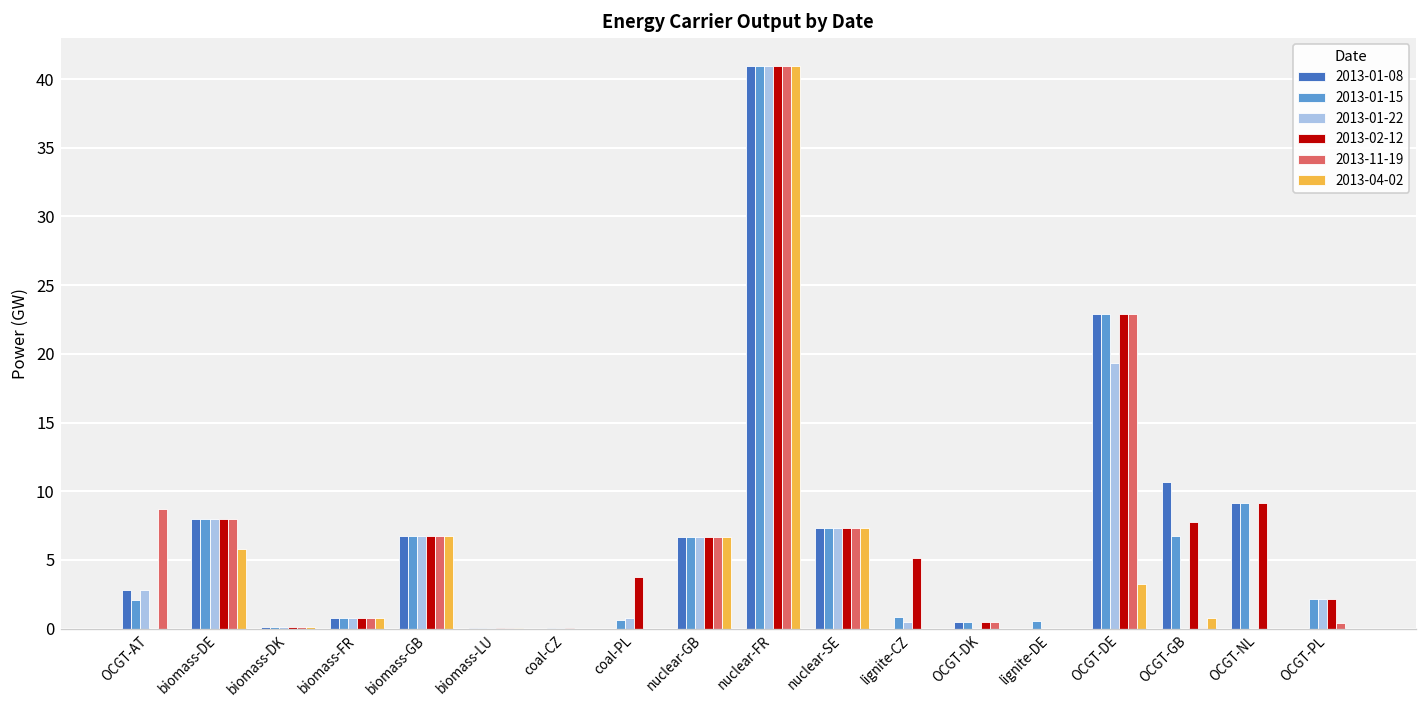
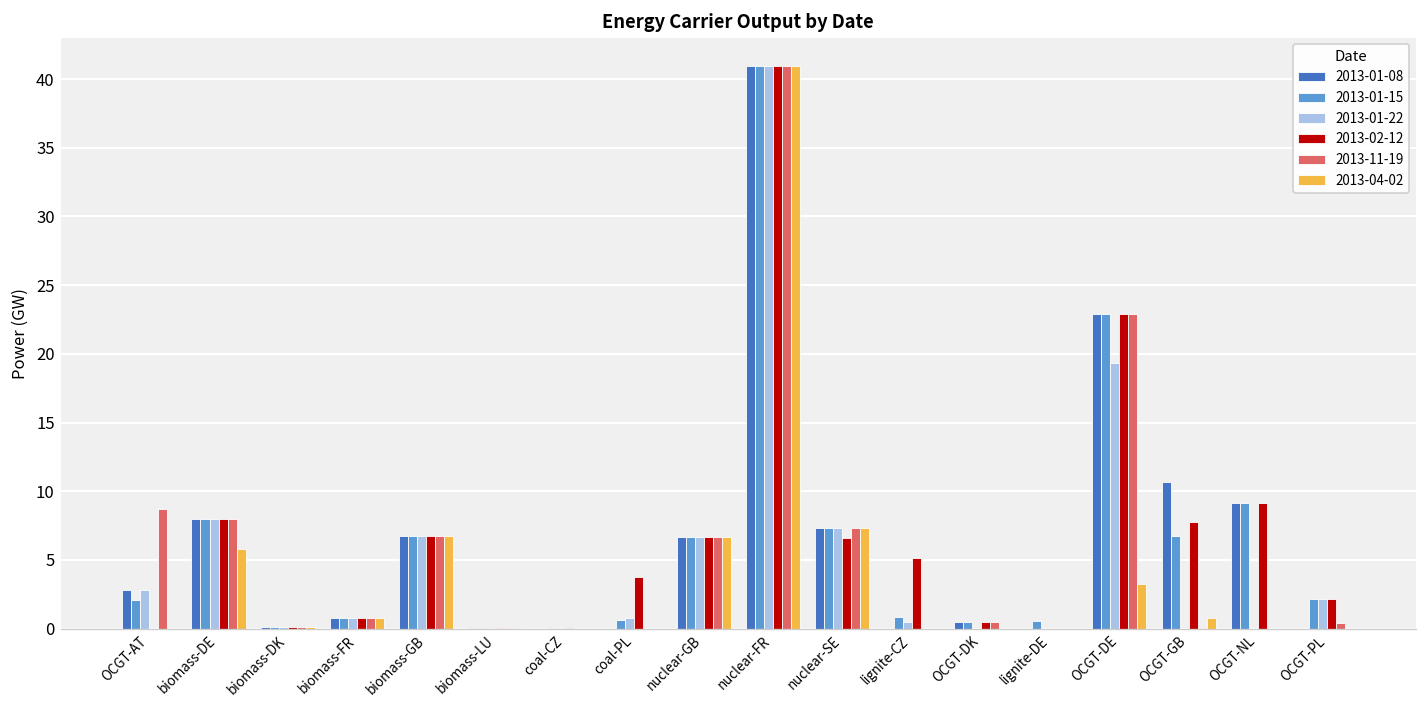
2013-02-12, nuclear-SE: 7.3 -> 6.6
